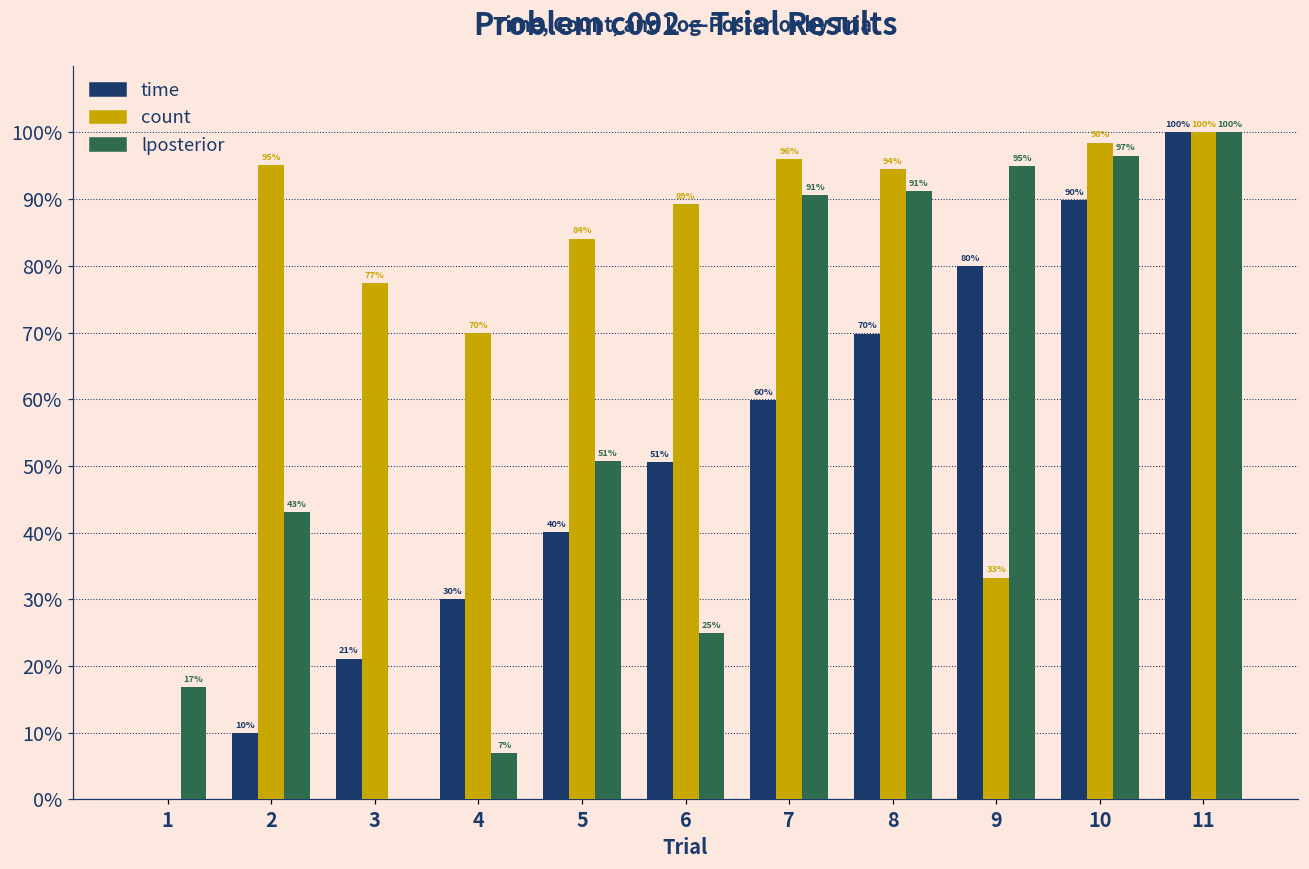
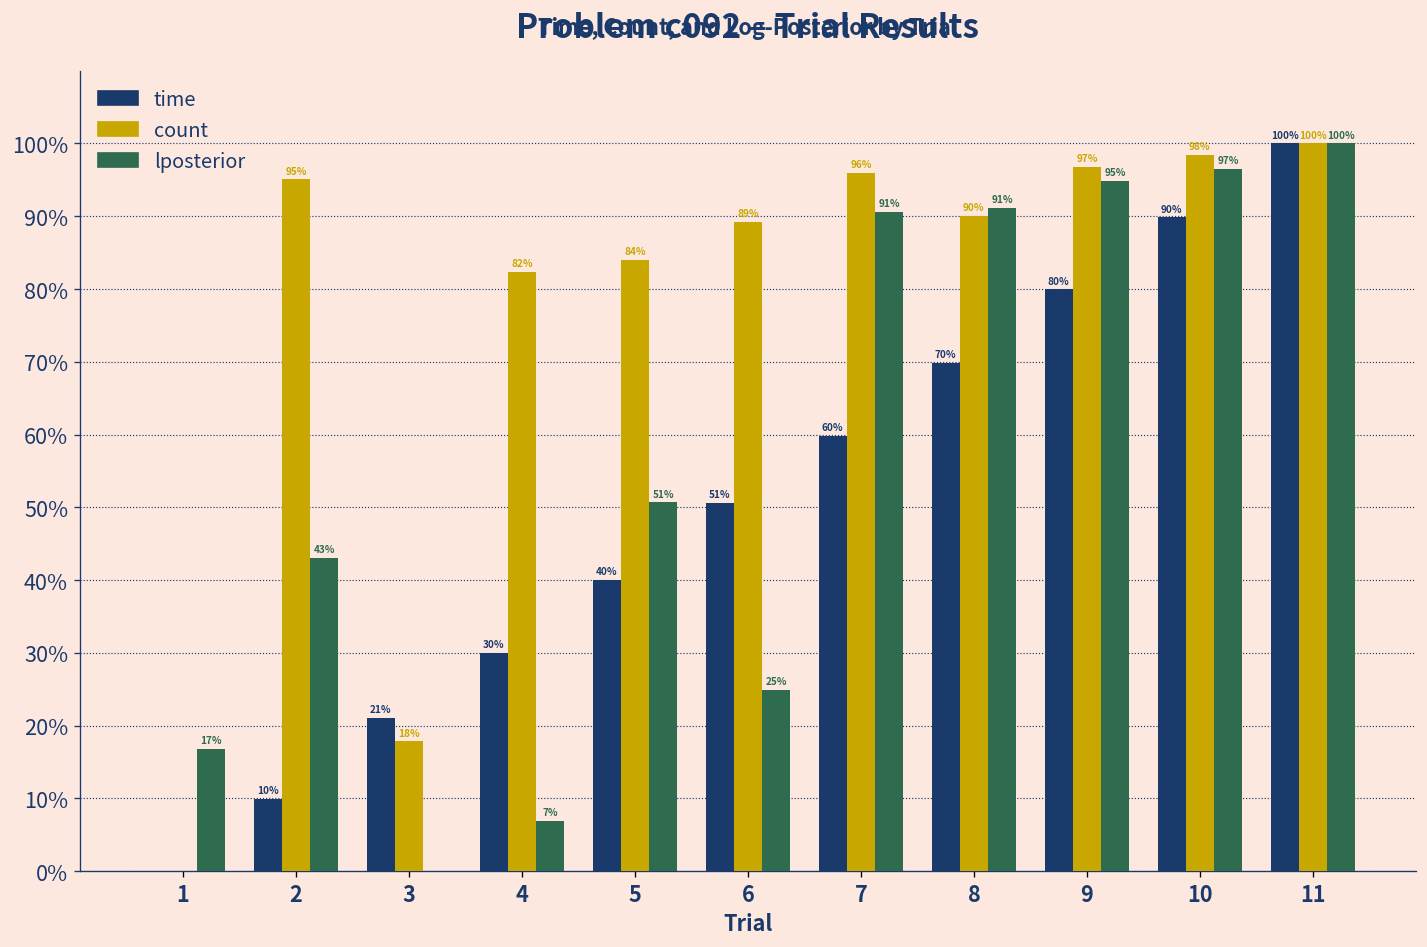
count, 3: 77% -> 18%
count, 4: 70% -> 82%
count, 8: 94% -> 90%
count, 9: 33% -> 97%
